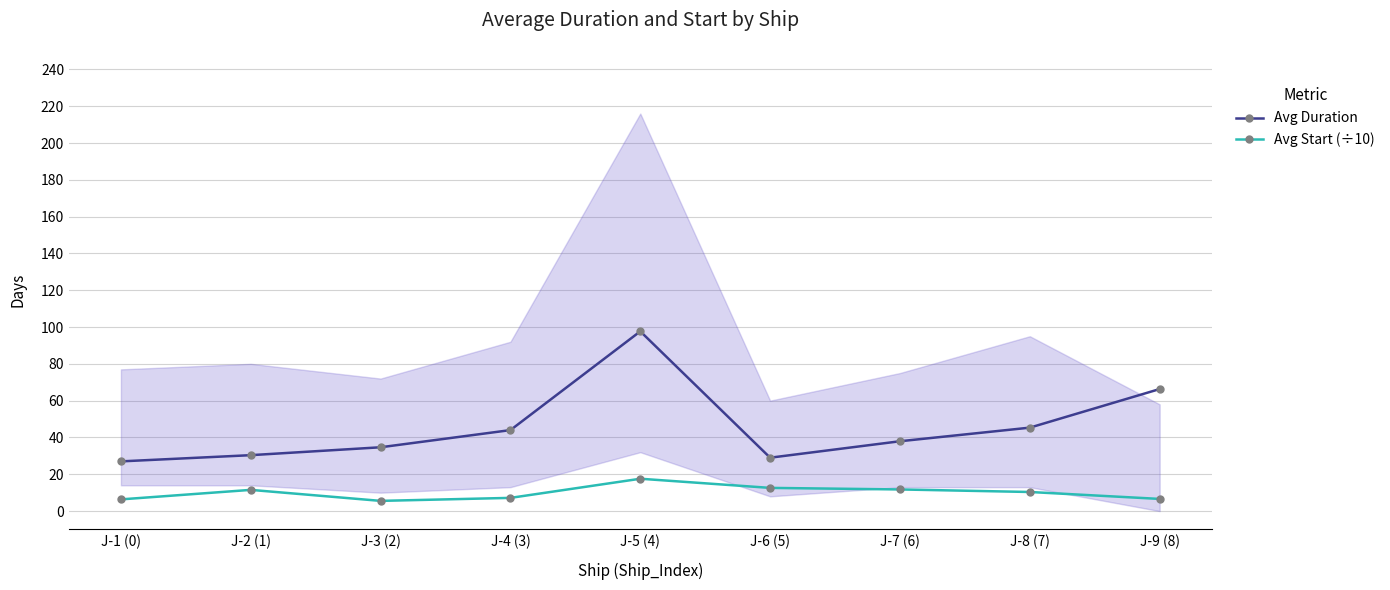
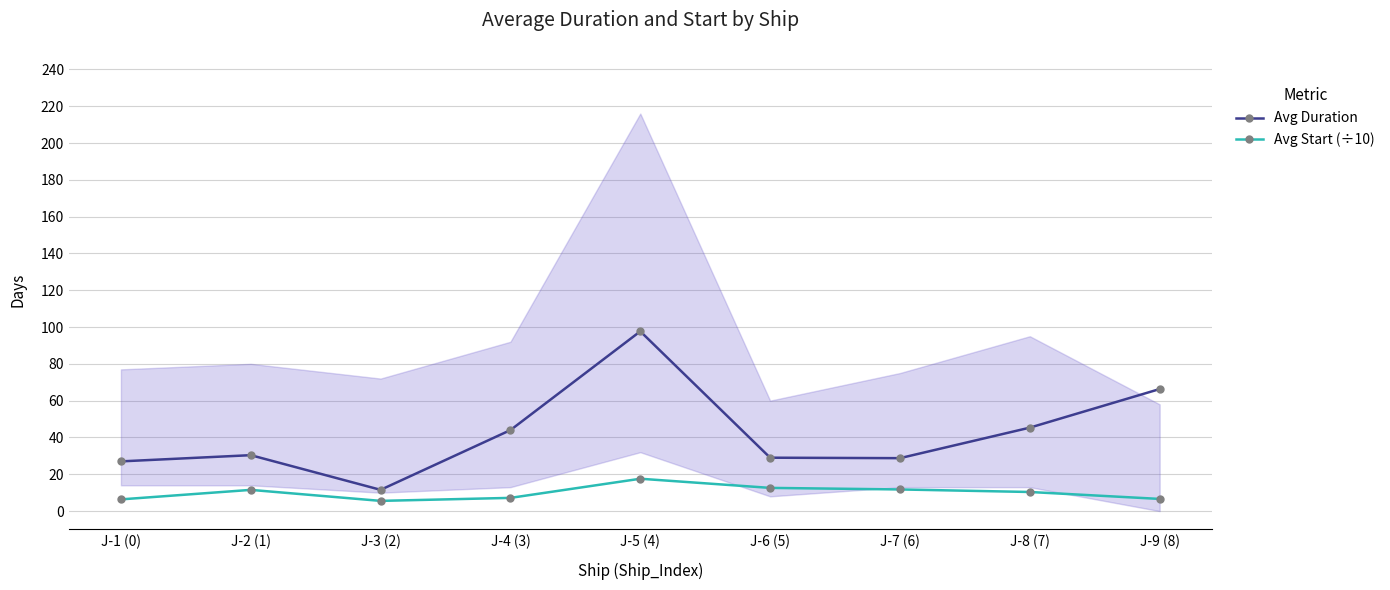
Avg Duration, J-3 (2): 35 -> 12
Avg Duration, J-7 (6): 38 -> 29
